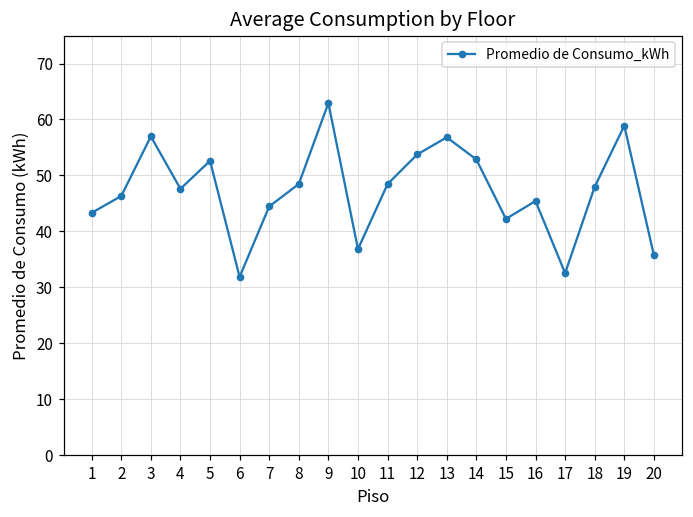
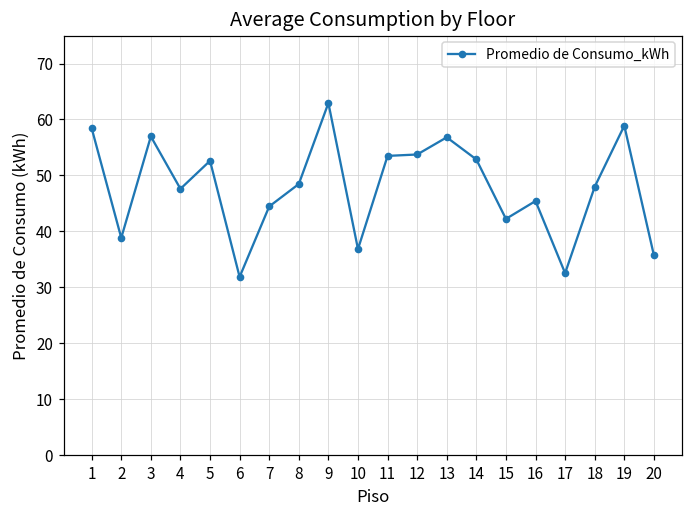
1: 43 -> 58
2: 46 -> 39
11: 48 -> 53
